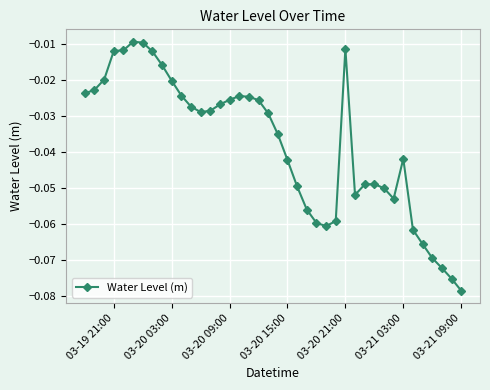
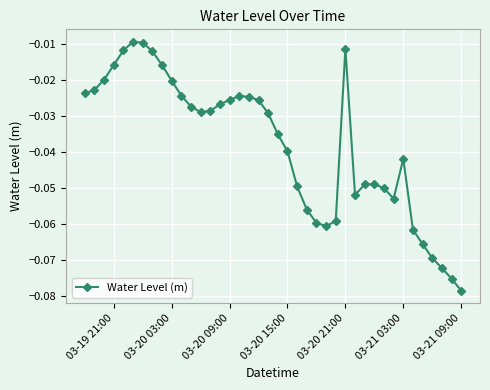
03-19 21:00: -0.012 -> -0.016
03-20 15:00: -0.042 -> -0.040
